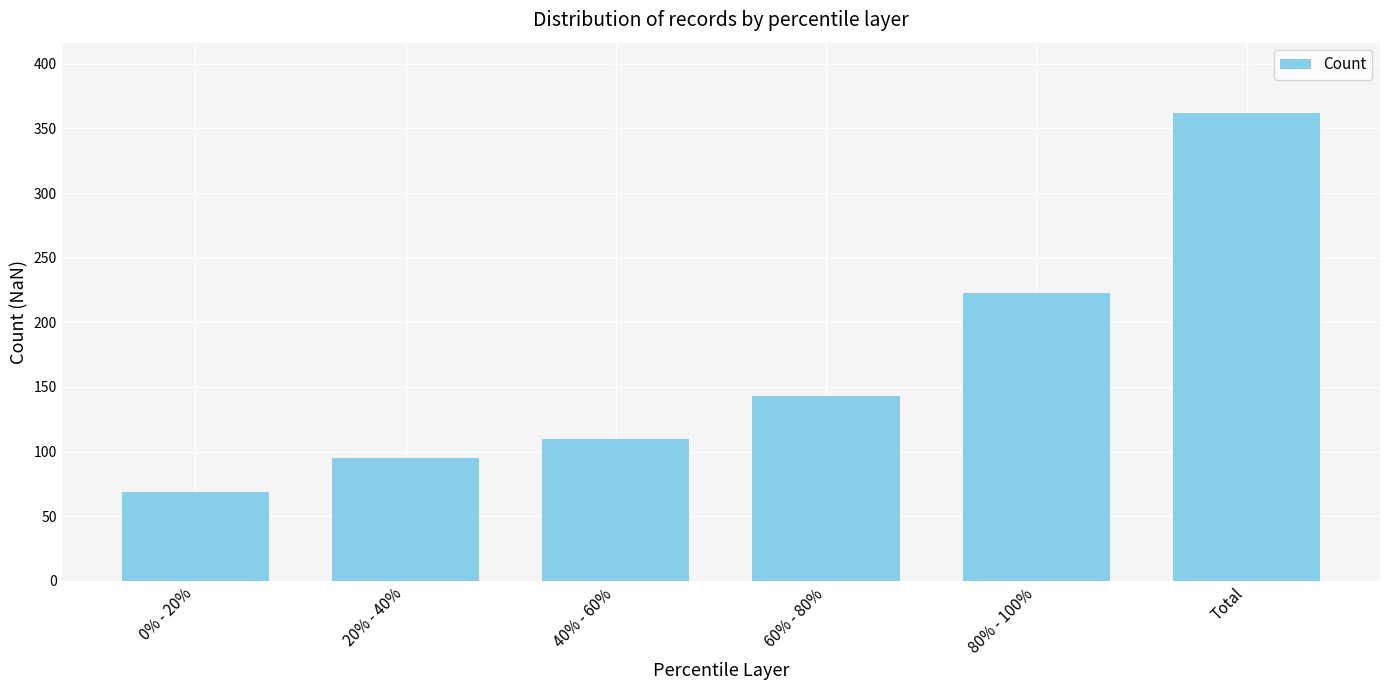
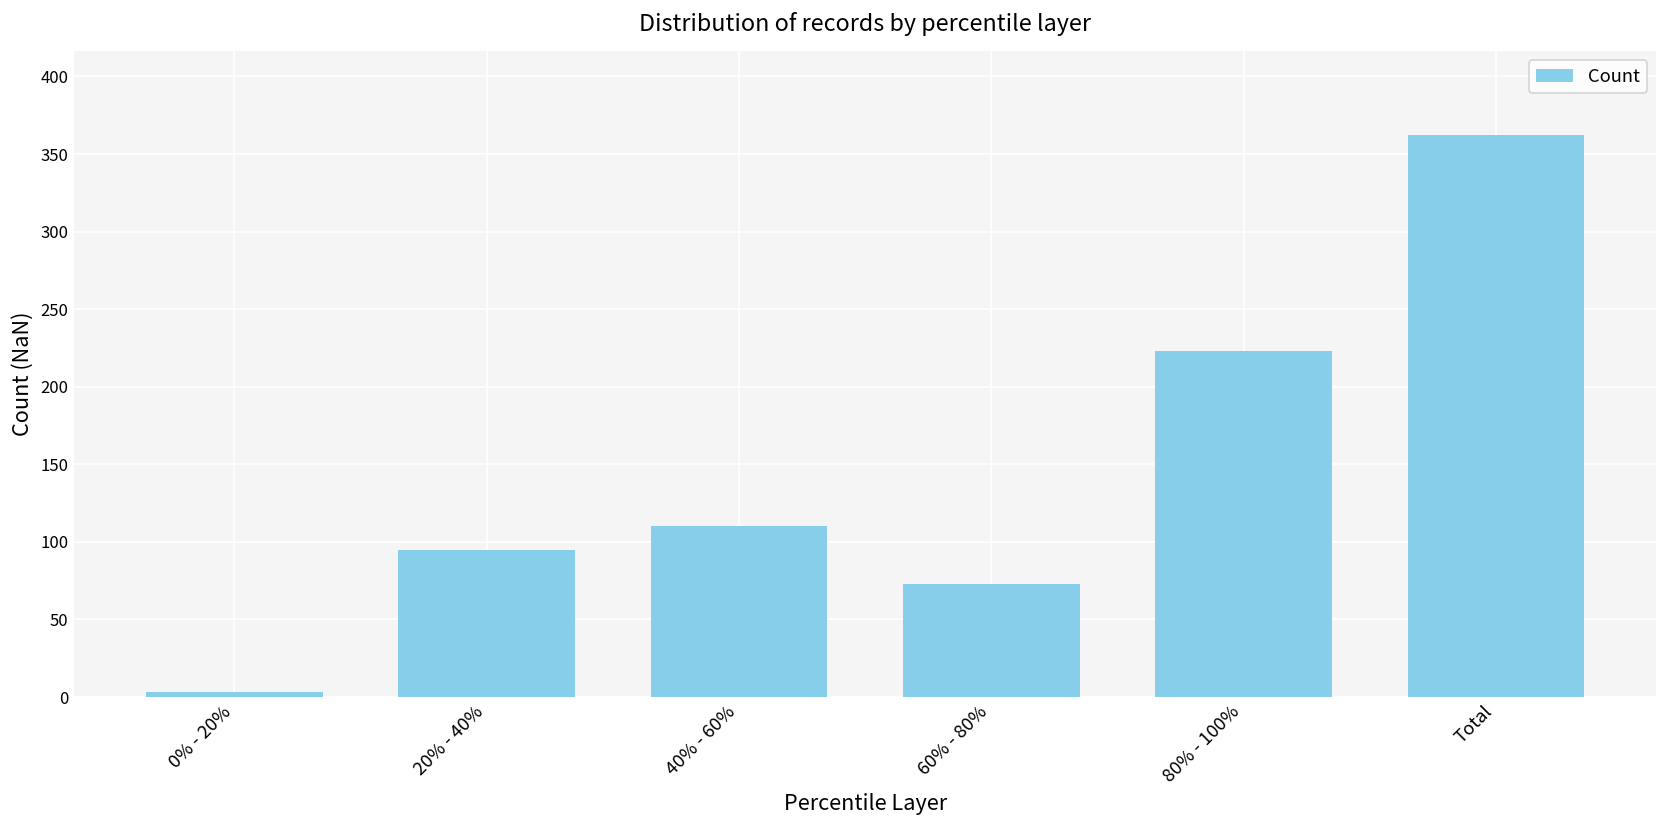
0% - 20%: 69 -> 3
60% - 80%: 143 -> 73
